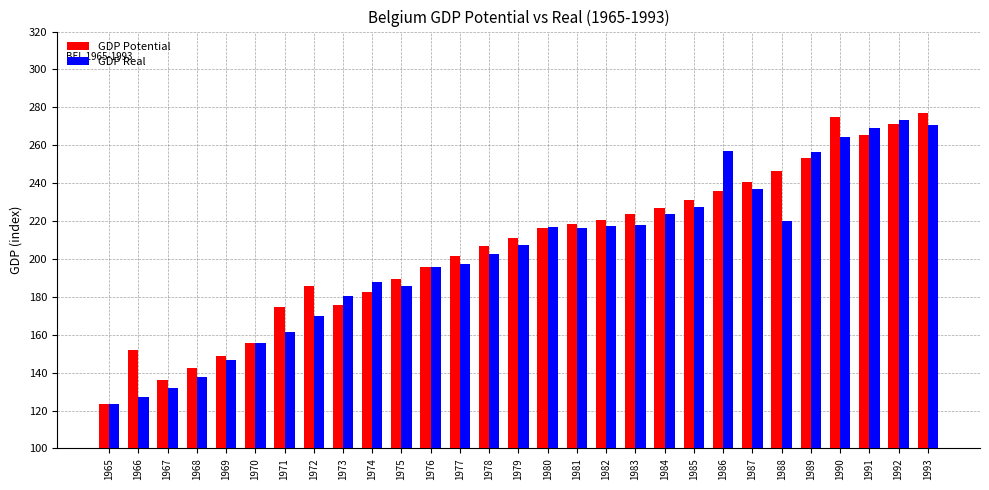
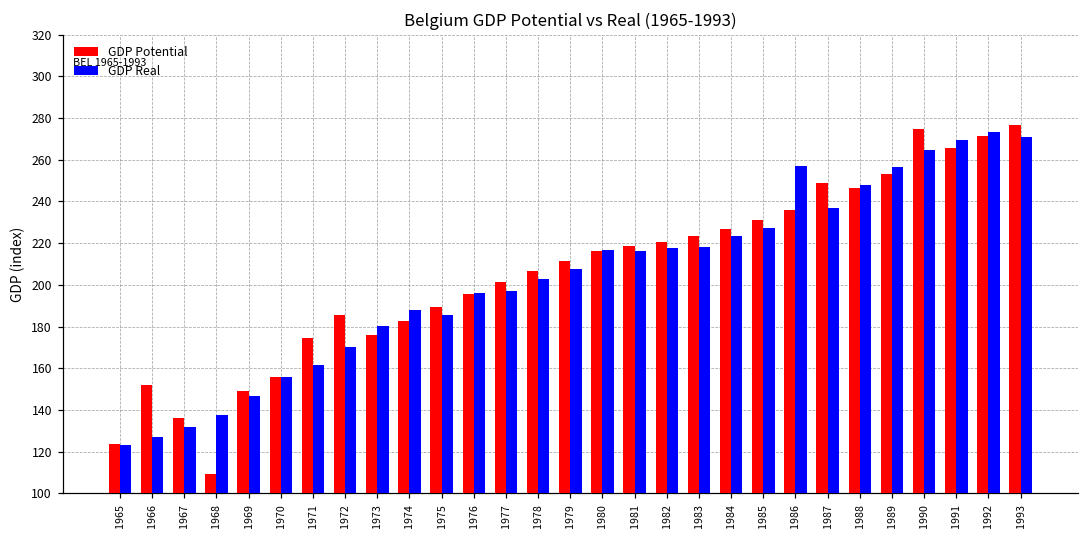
GDP Potential, 1968: 142 -> 109
GDP Potential, 1987: 241 -> 249
GDP Real, 1988: 220 -> 248
